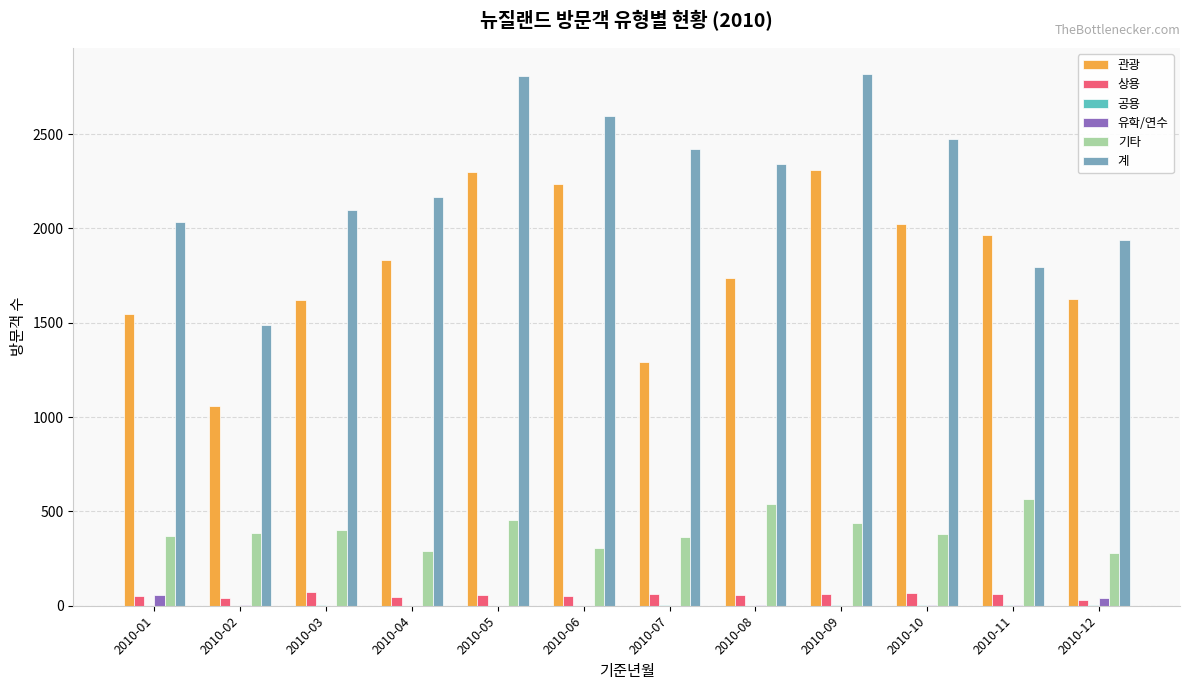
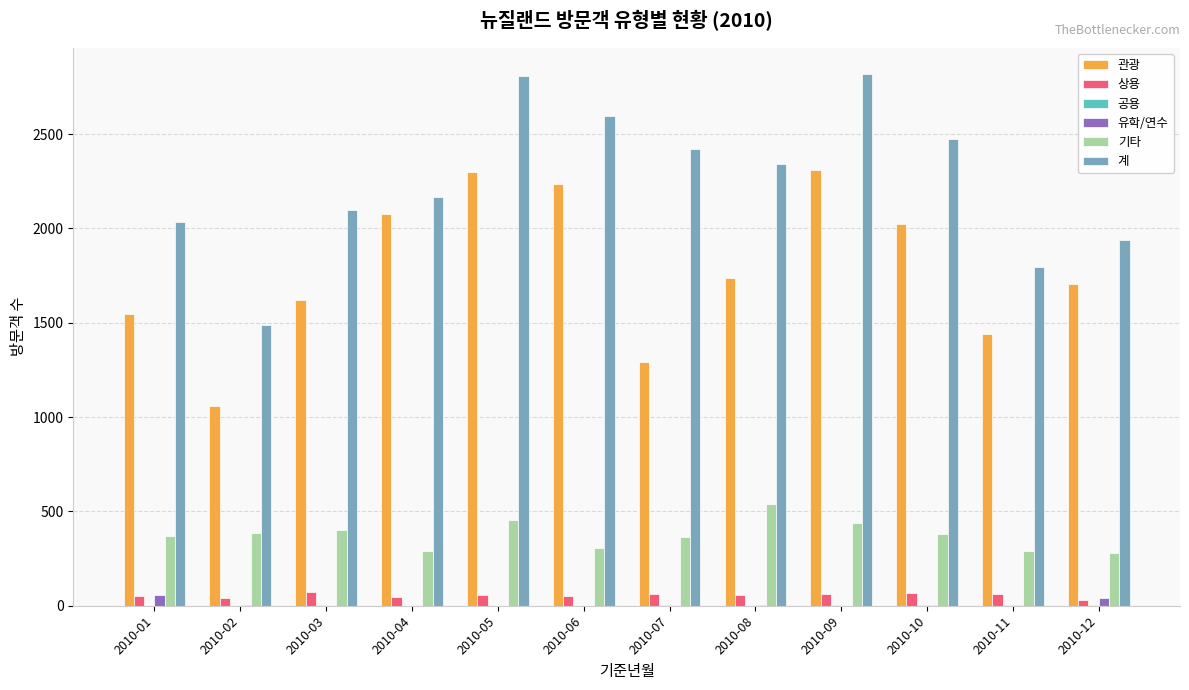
관광, 2010-04: 1830 -> 2080
관광, 2010-11: 1970 -> 1440
기타, 2010-11: 570 -> 290
관광, 2010-12: 1630 -> 1710
